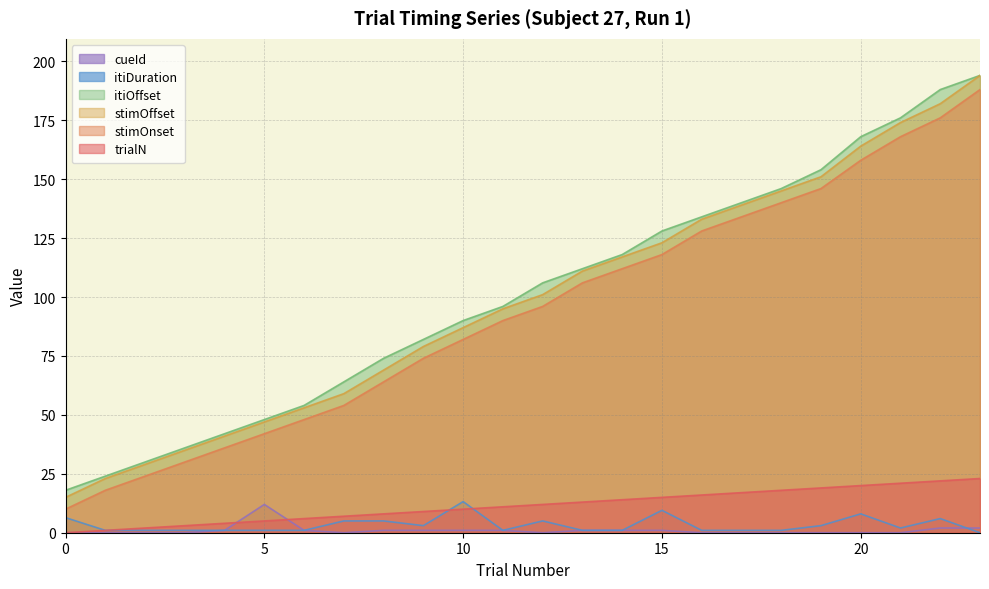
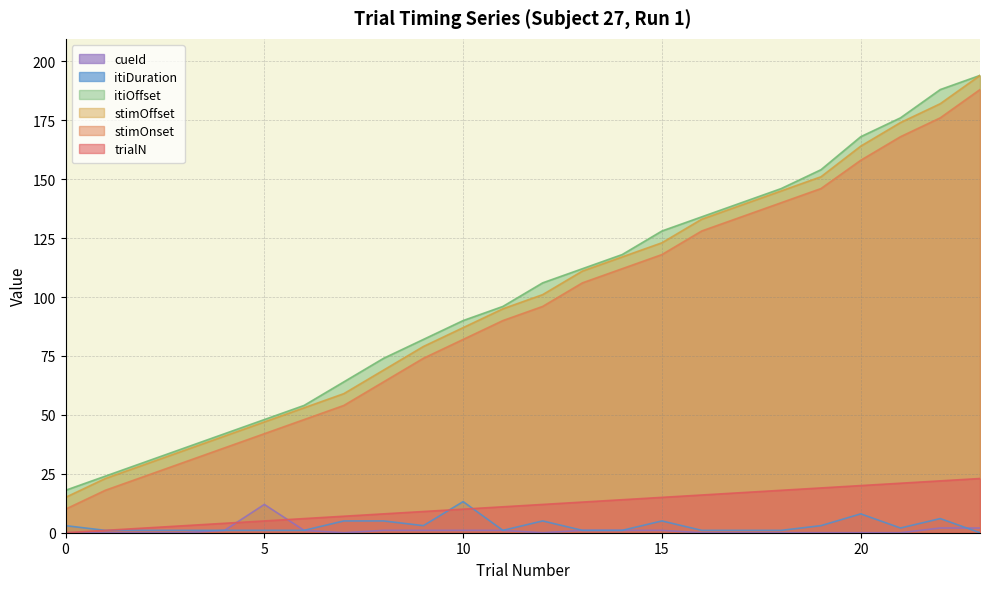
itiDuration, 0: 6 -> 3
itiDuration, 15: 10 -> 5
